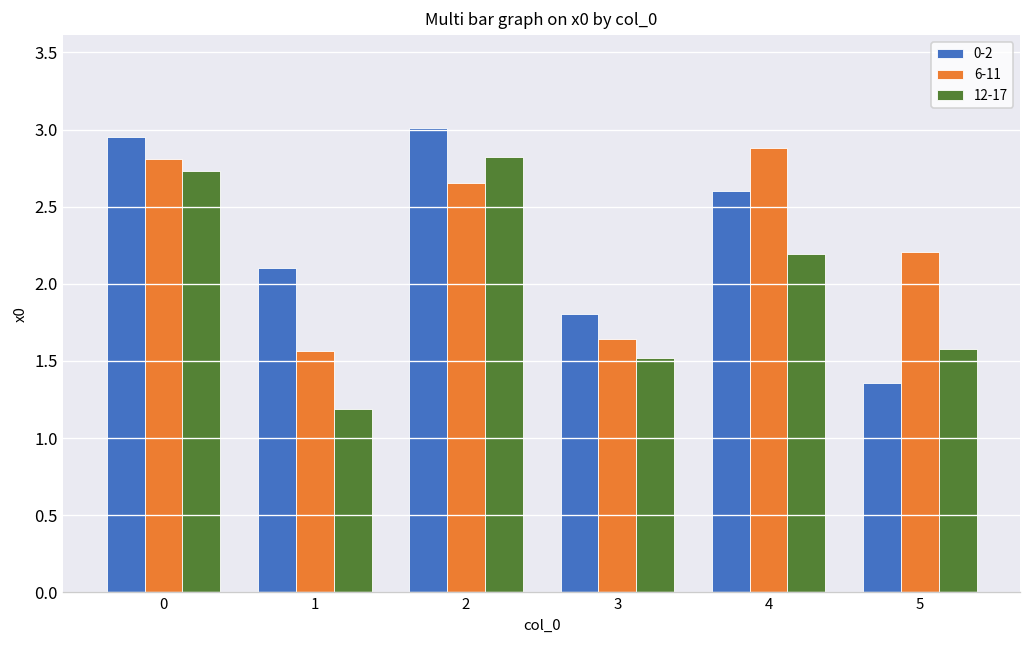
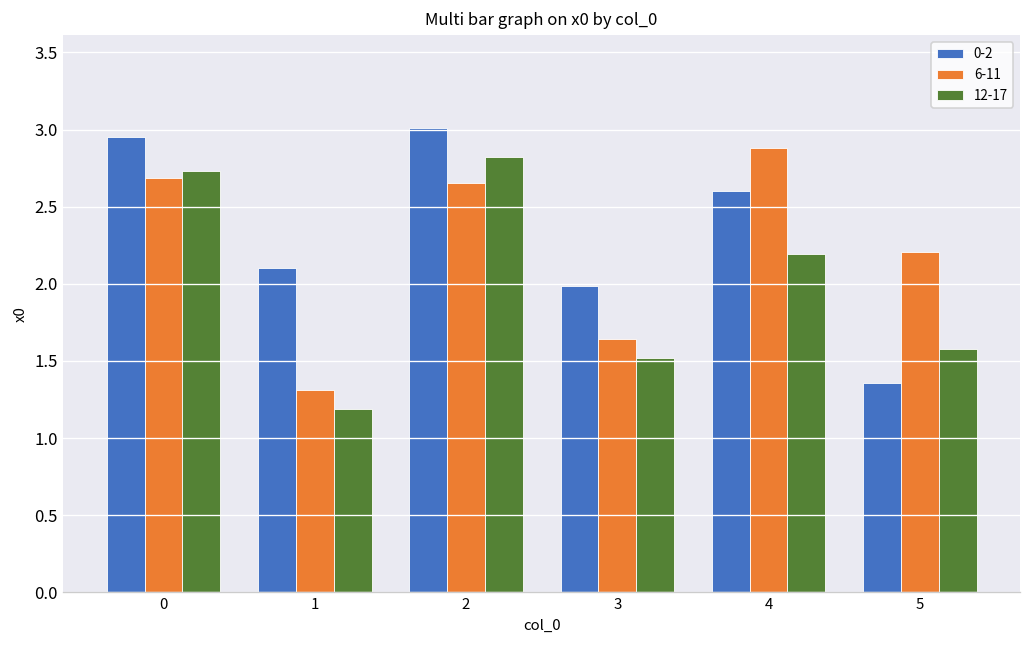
6-11, 0: 2.81 -> 2.69
6-11, 1: 1.57 -> 1.31
0-2, 3: 1.81 -> 1.99
